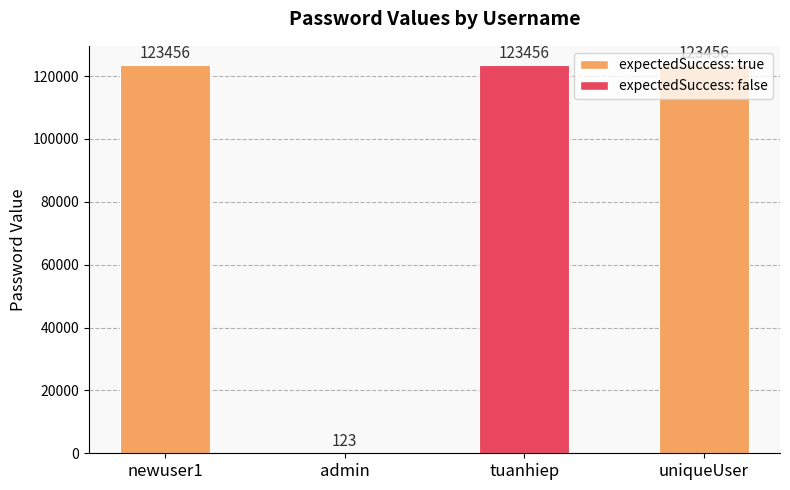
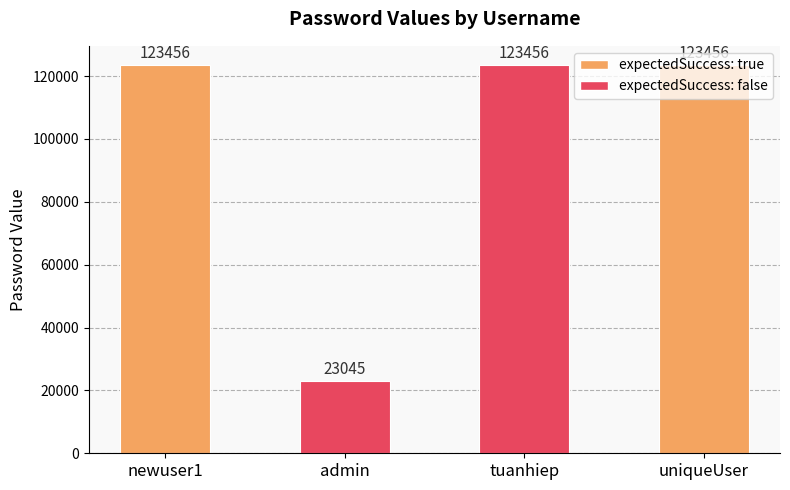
admin: 123 -> 23045
